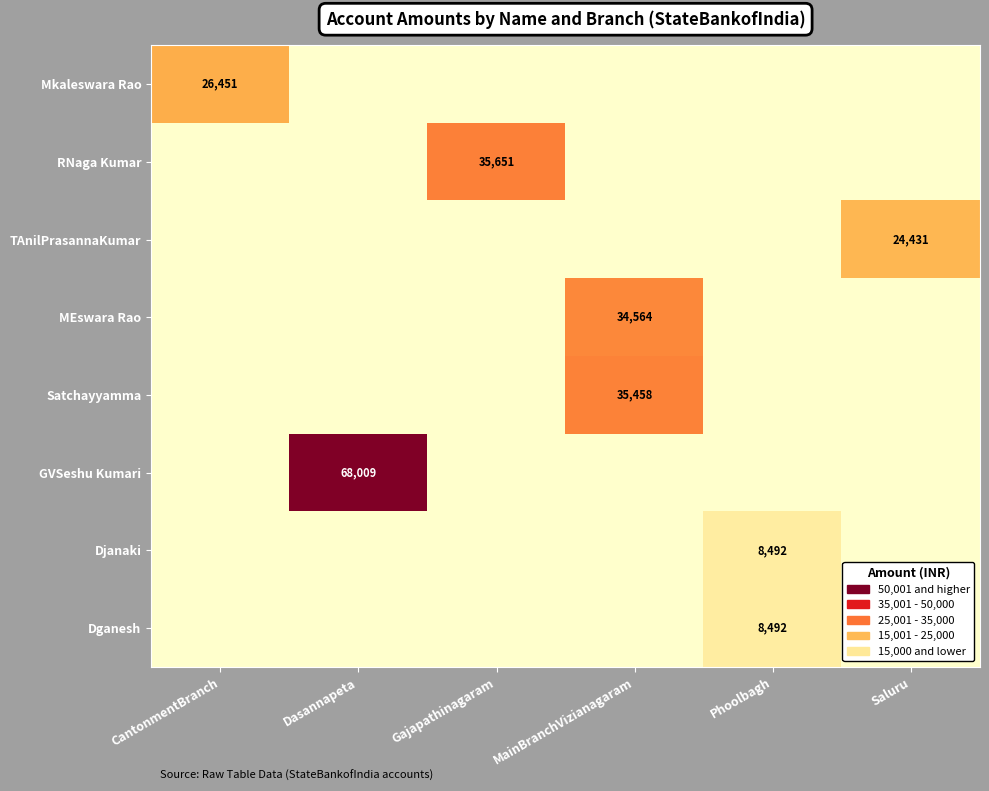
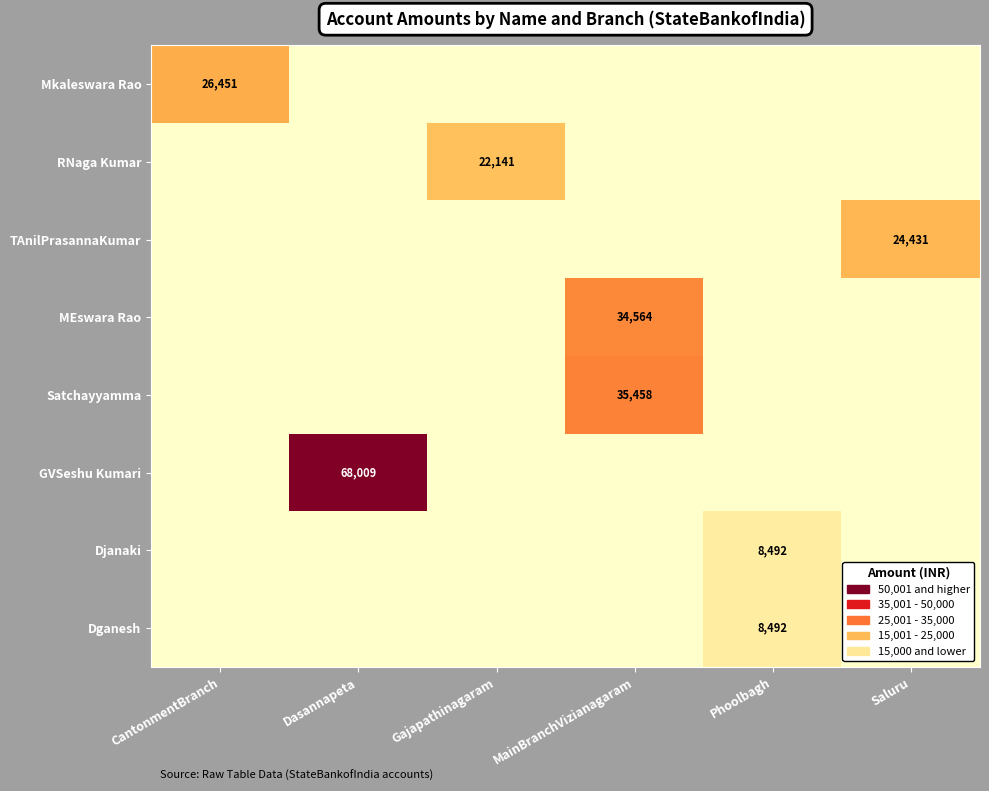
RNaga Kumar, Gajapathinagaram: 35,651 -> 22,141
